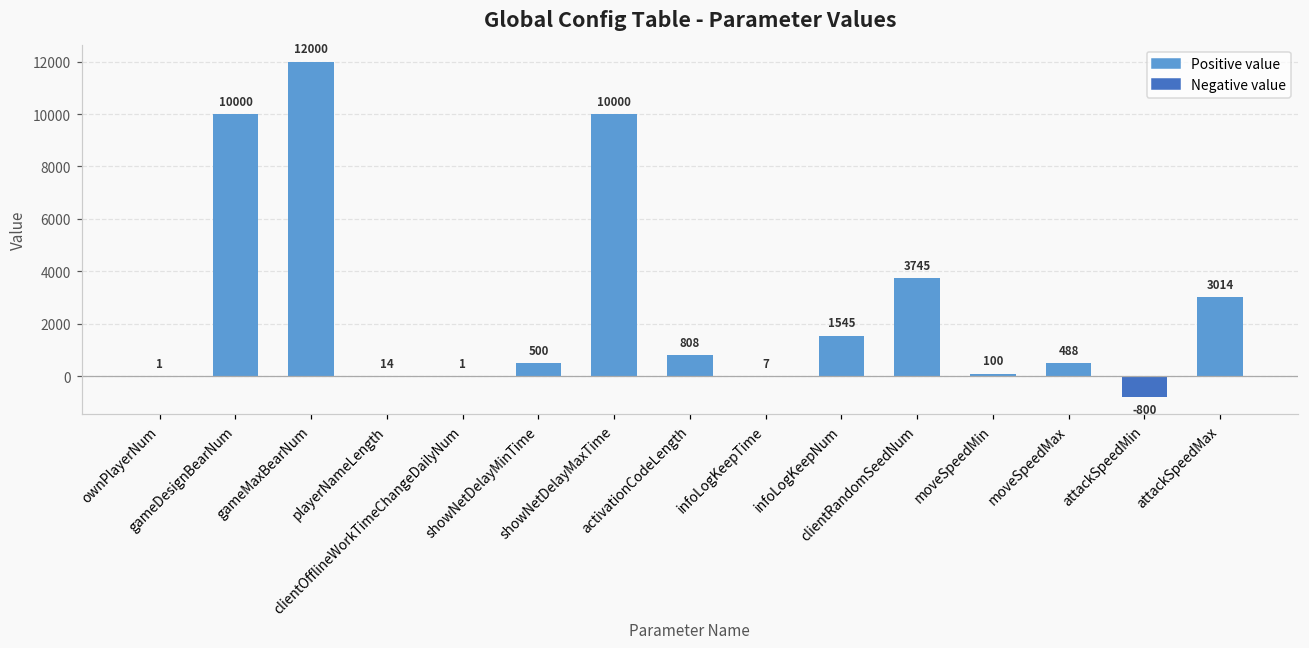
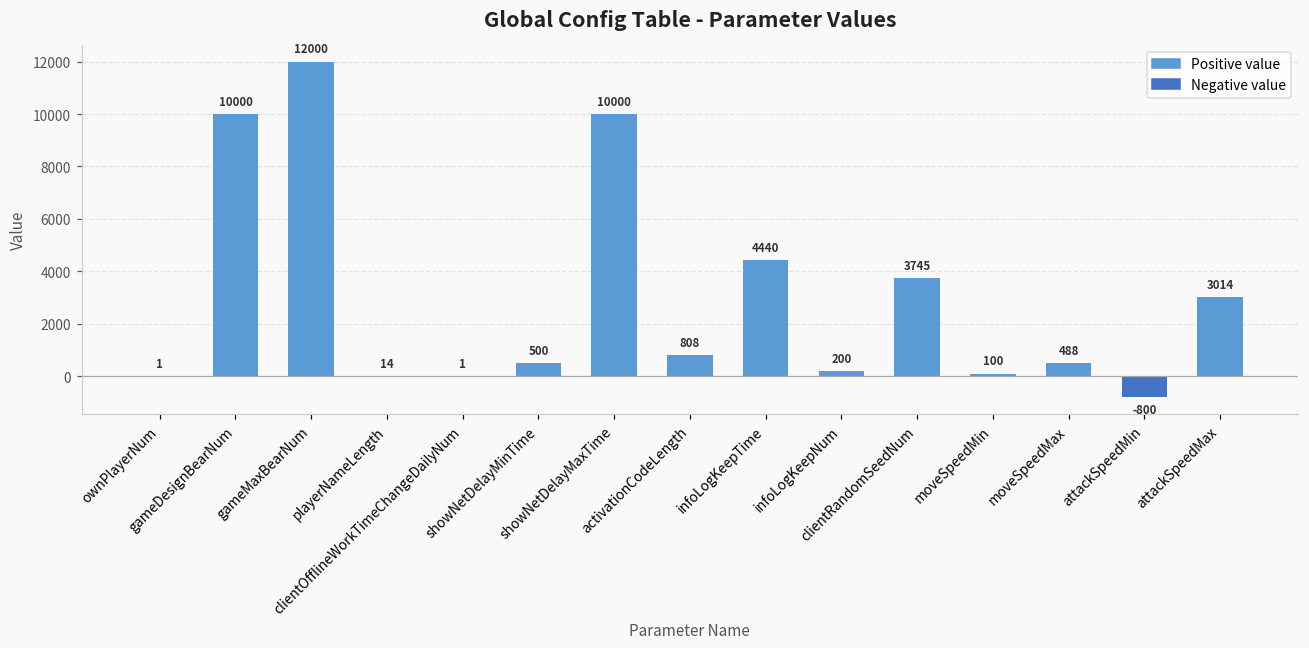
infoLogKeepTime: 7 -> 4440
infoLogKeepNum: 1545 -> 200
